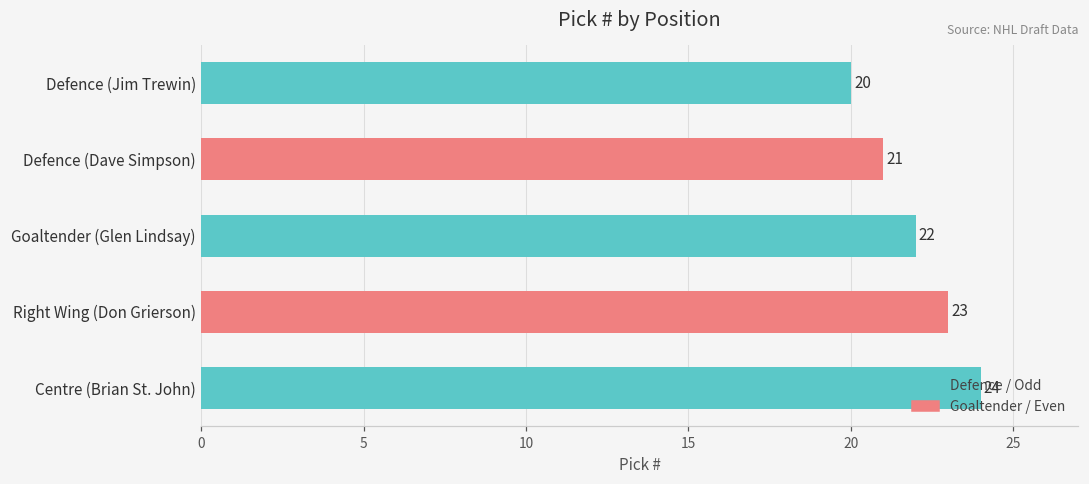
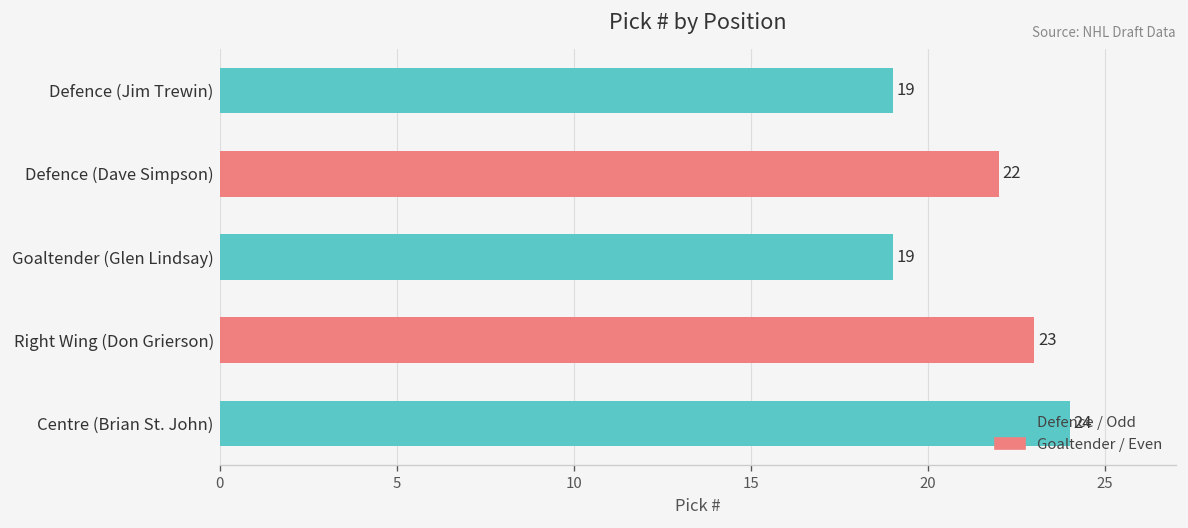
Defence (Jim Trewin): 20 -> 19
Defence (Dave Simpson): 21 -> 22
Goaltender (Glen Lindsay): 22 -> 19
